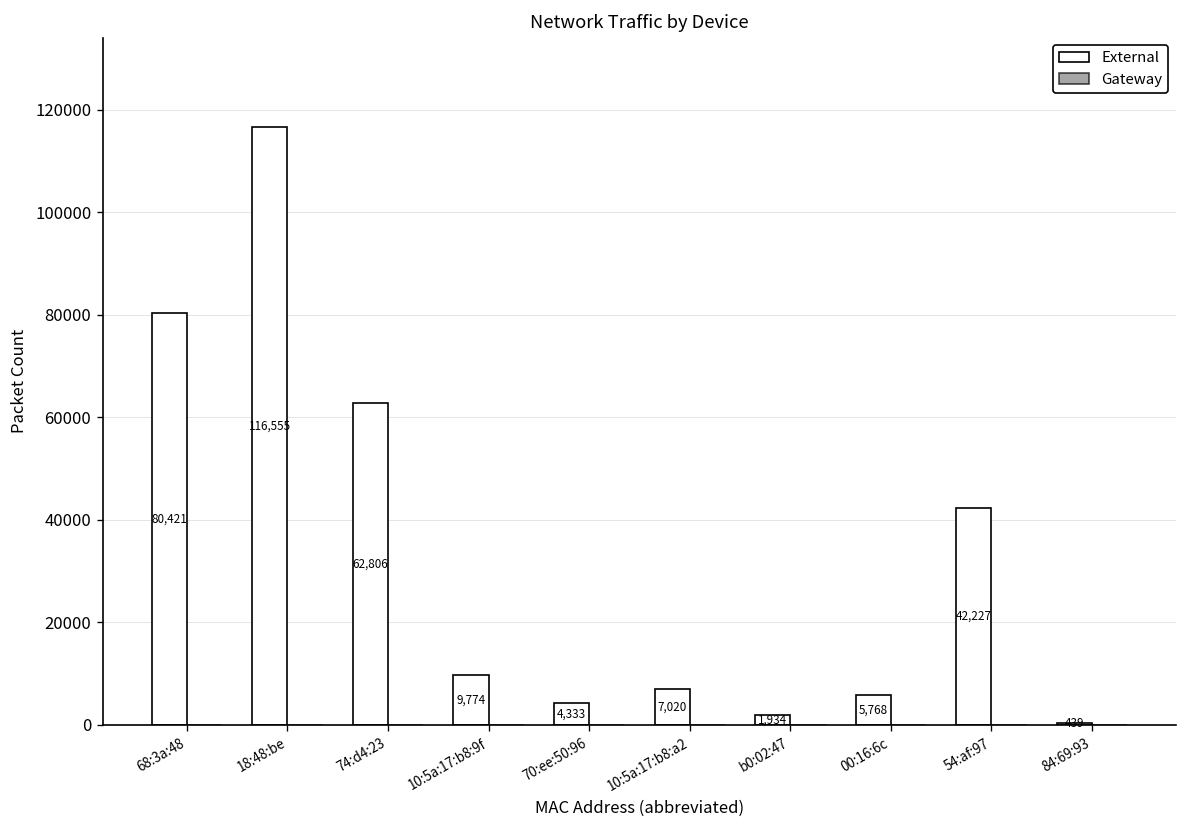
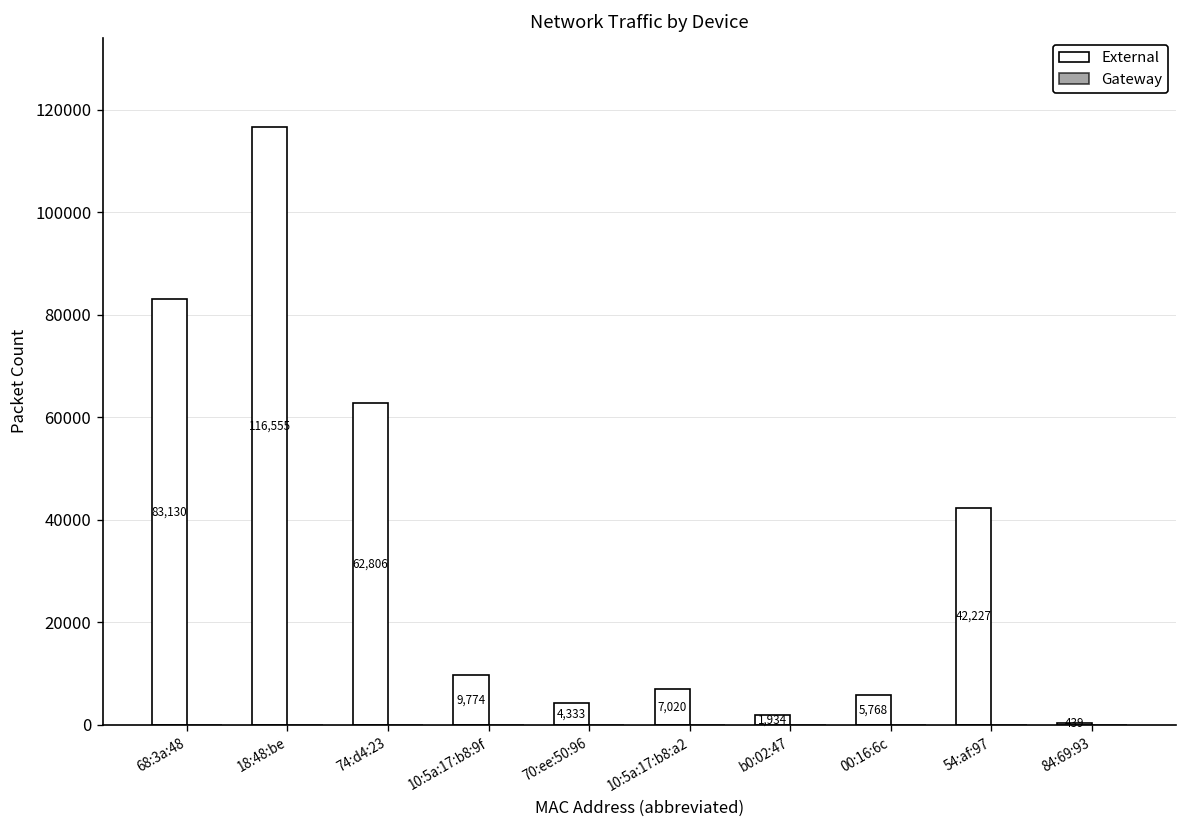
External, 68:3a:48: 80,421 -> 83,130
